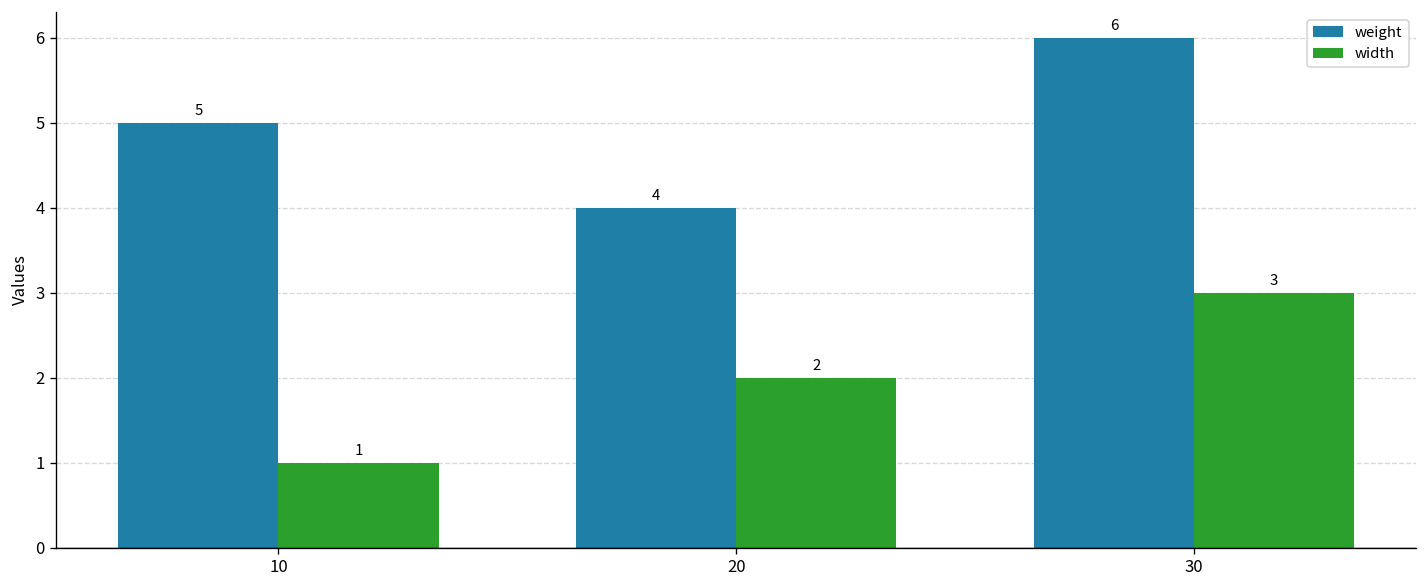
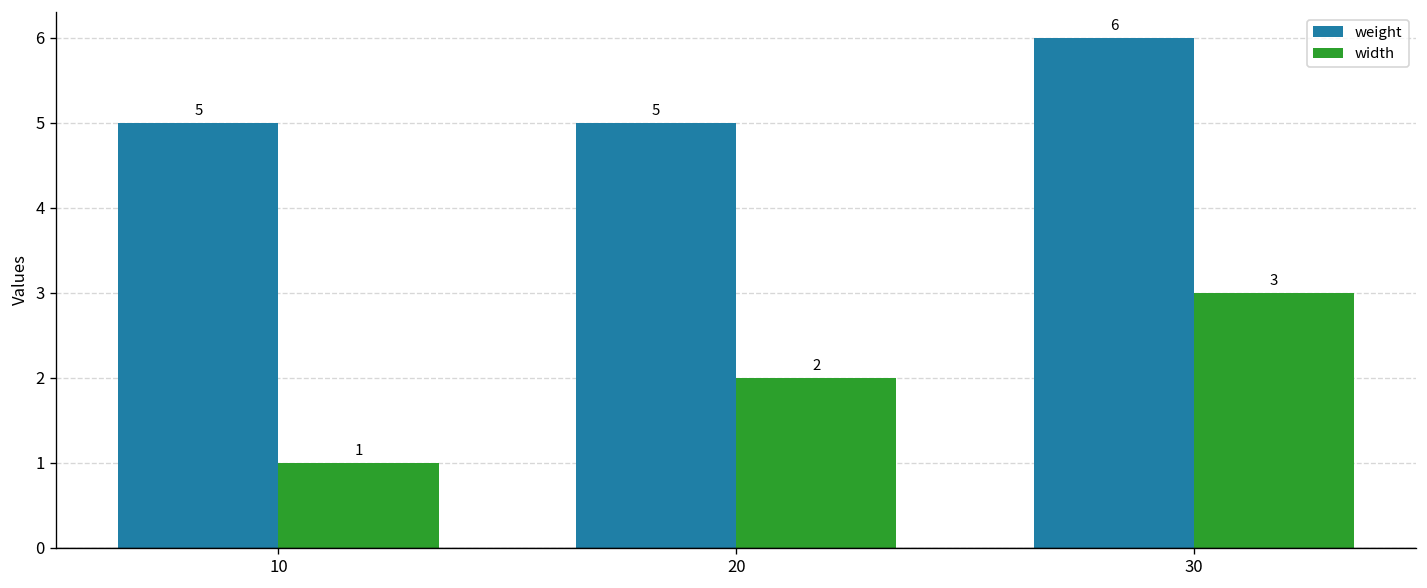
weight, 20: 4 -> 5
